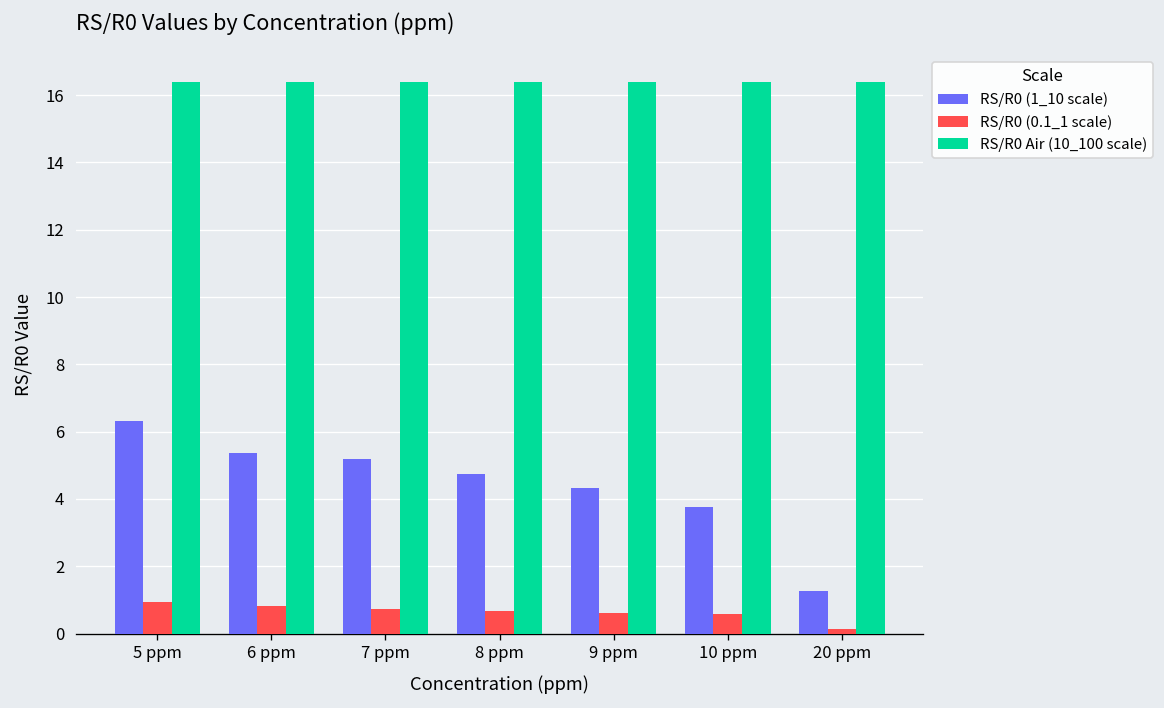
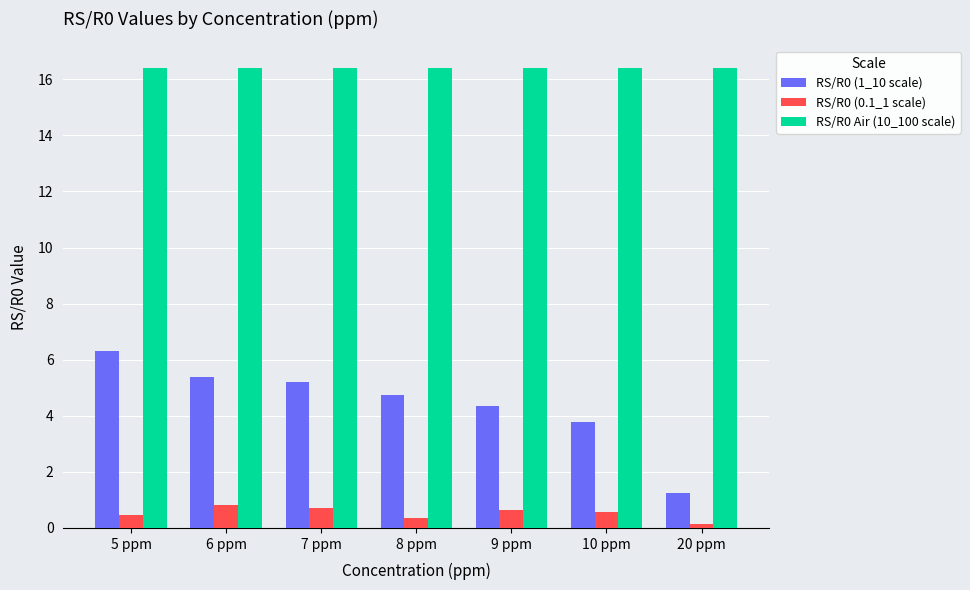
RS/R0 (0.1_1 scale), 5 ppm: 0.9 -> 0.5
RS/R0 (0.1_1 scale), 8 ppm: 0.7 -> 0.3
